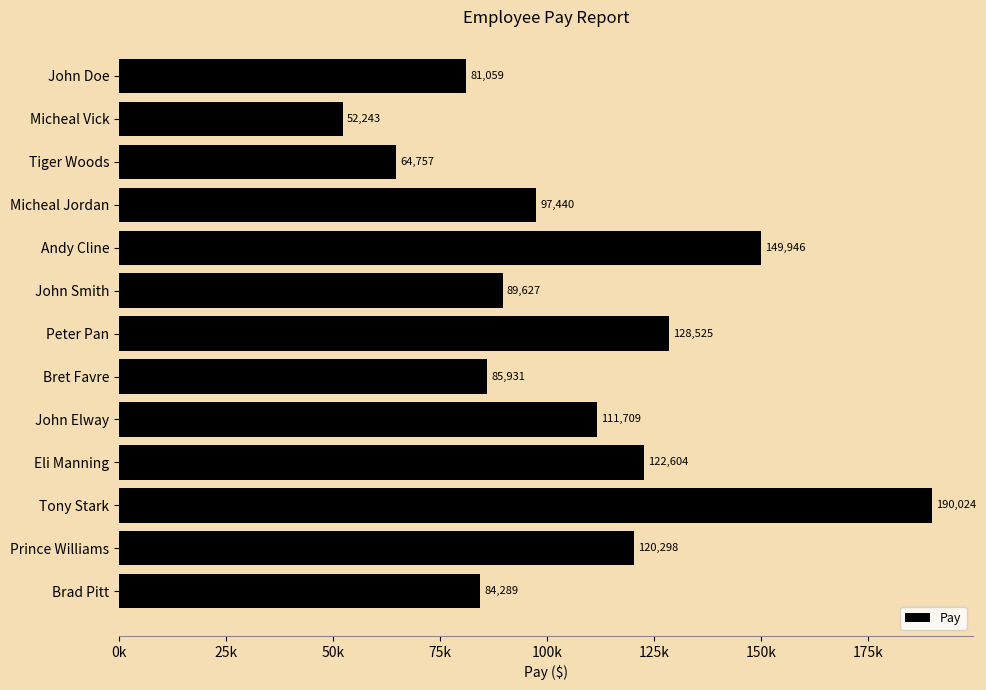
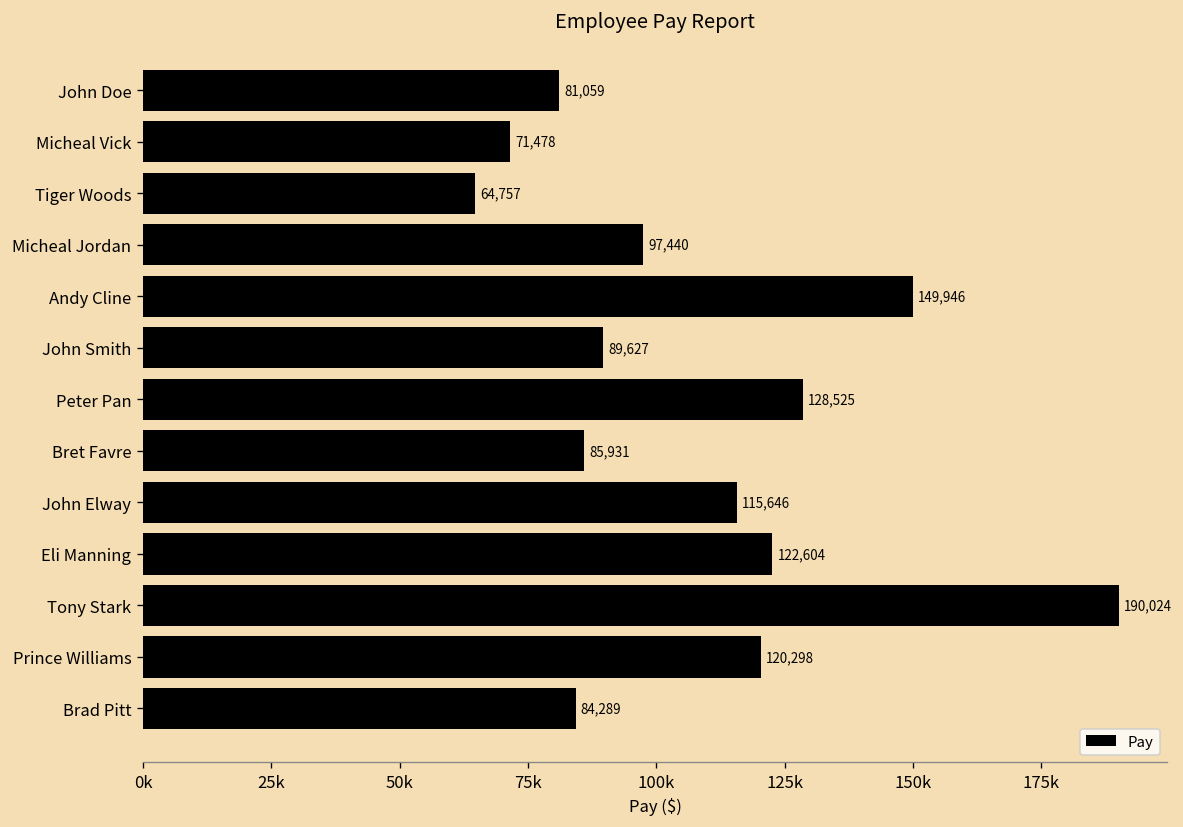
Micheal Vick: 52,243 -> 71,478
John Elway: 111,709 -> 115,646
